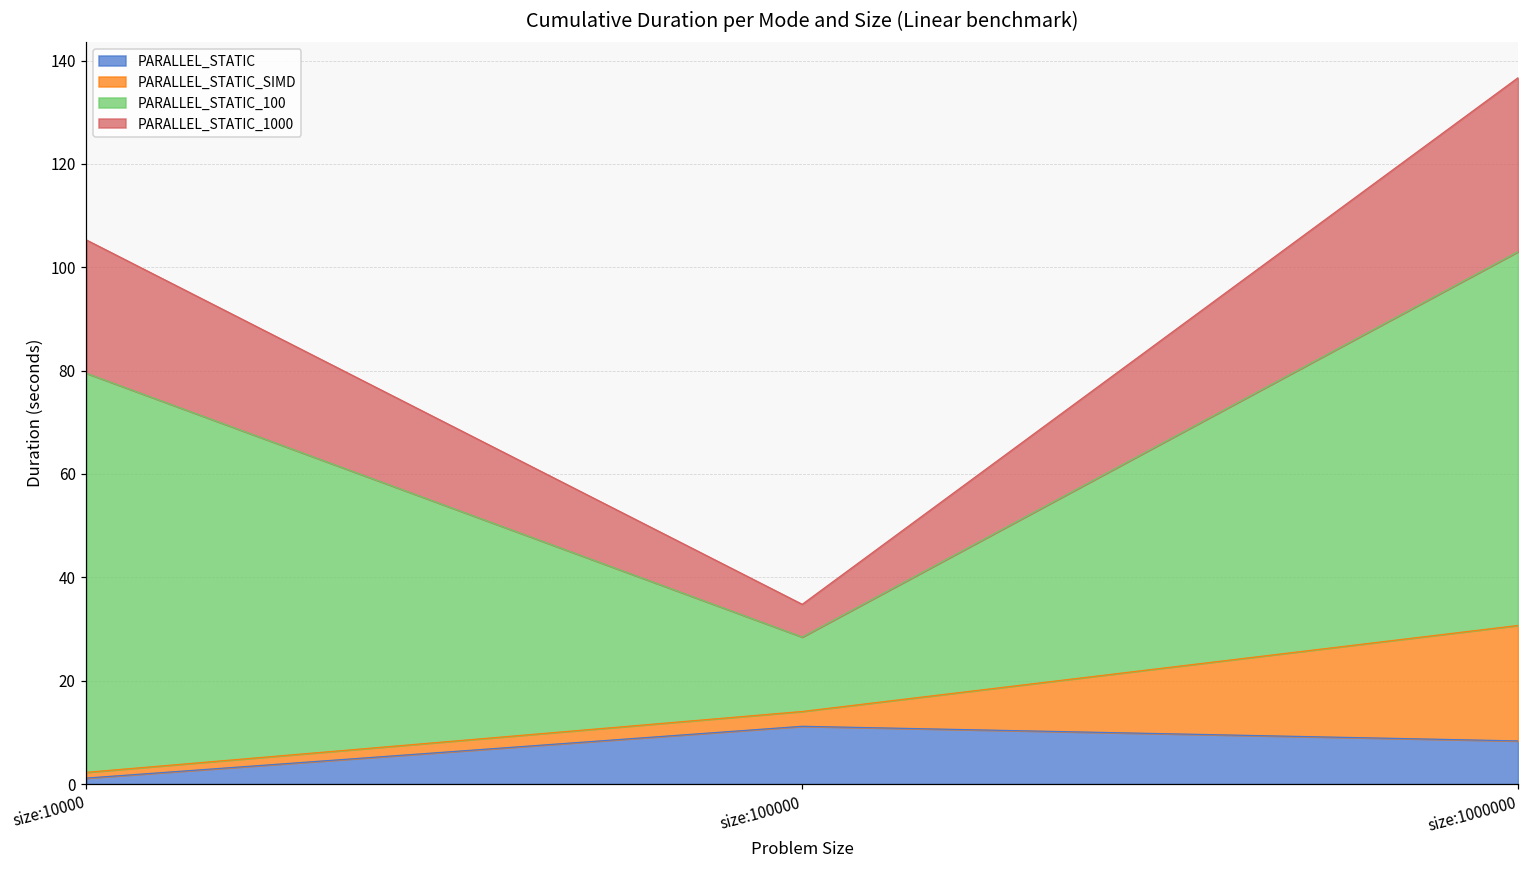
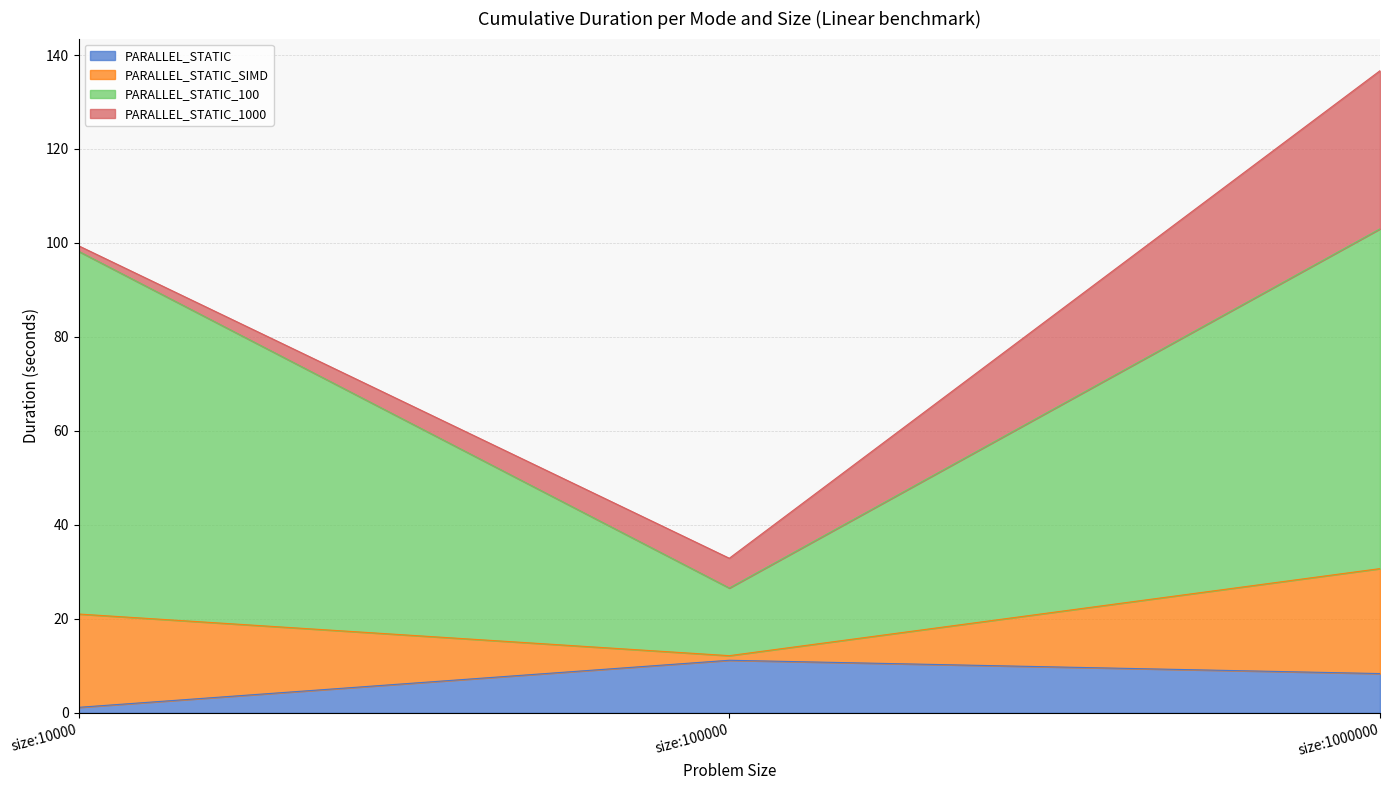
PARALLEL_STATIC_SIMD, size:10000: 1 -> 20
PARALLEL_STATIC_1000, size:10000: 26 -> 1
PARALLEL_STATIC_SIMD, size:100000: 3 -> 1
